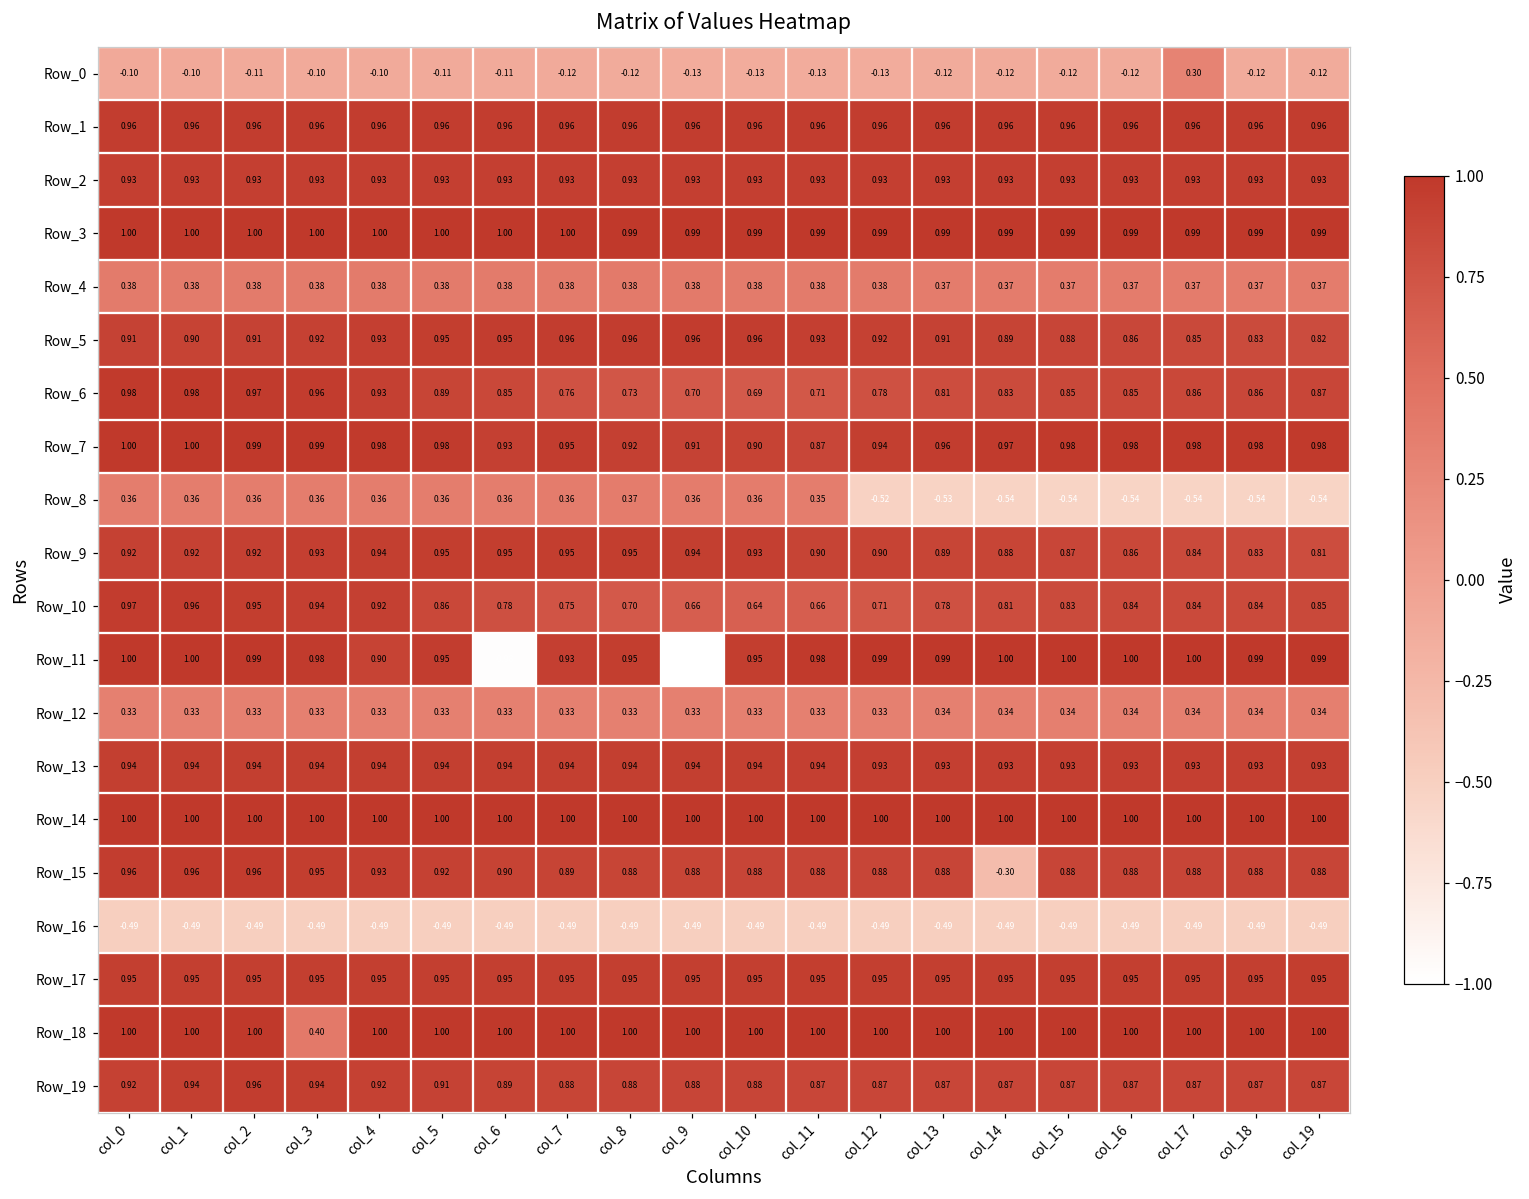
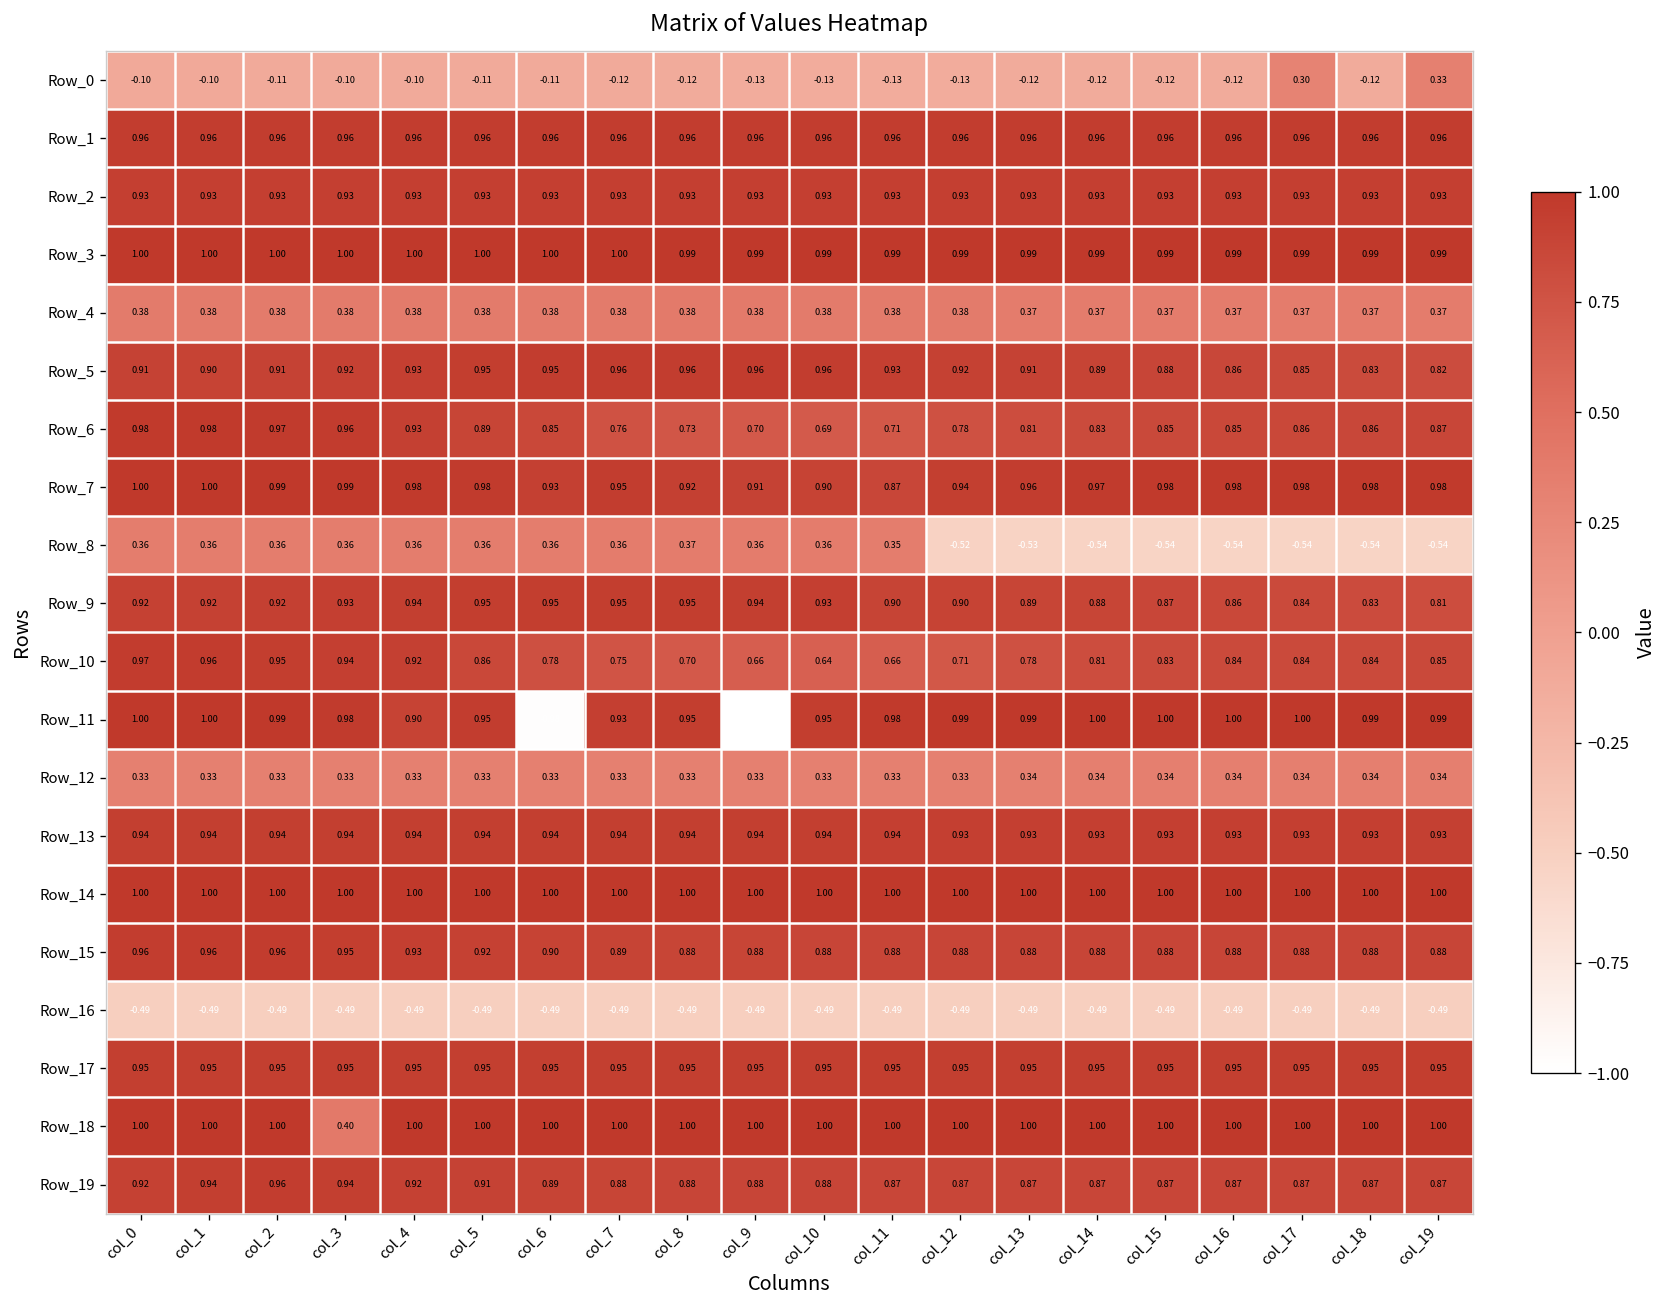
Row_0, col_19: -0.12 -> 0.33
Row_15, col_14: -0.30 -> 0.88
